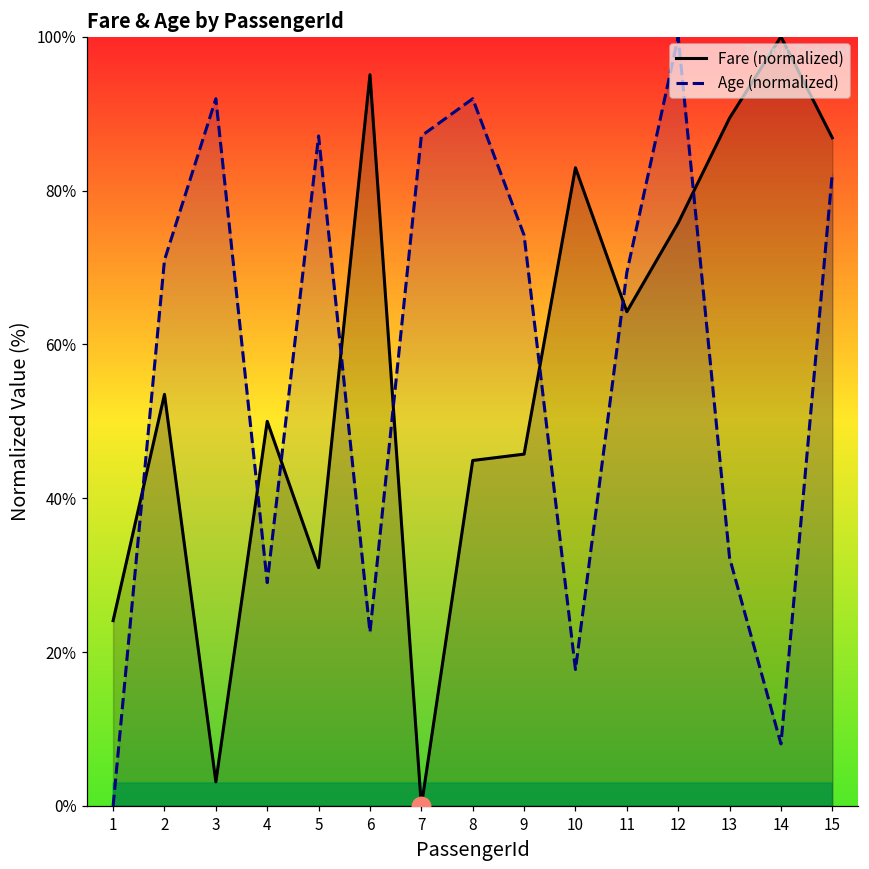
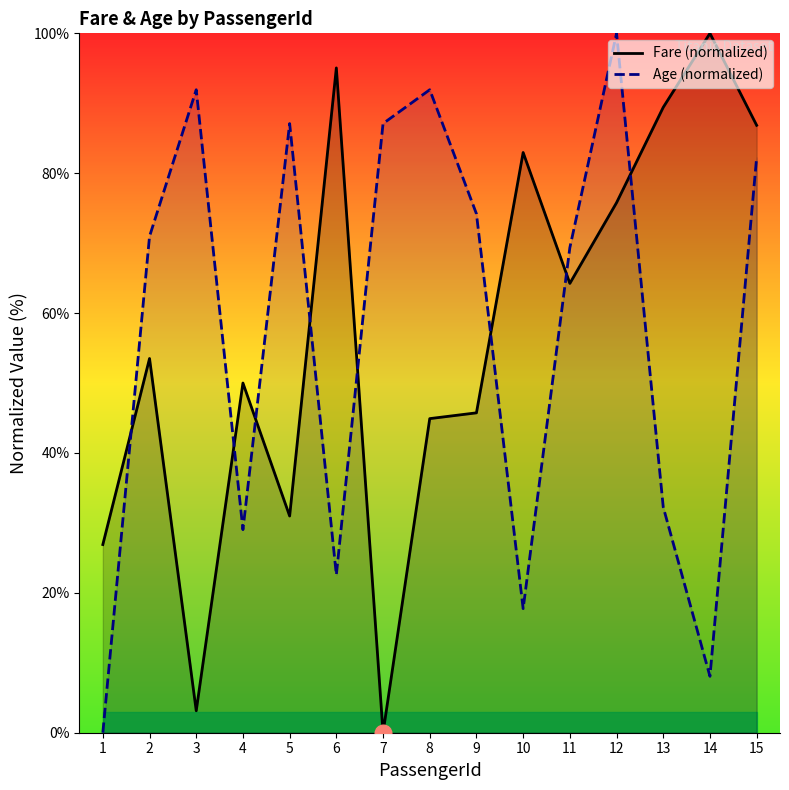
Fare (normalized), 1: 24% -> 27%
